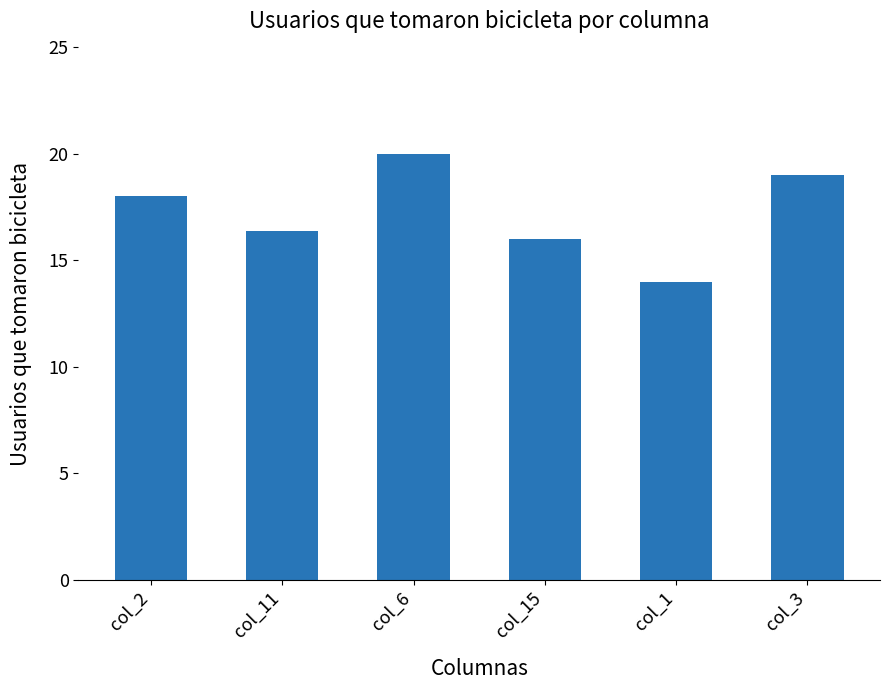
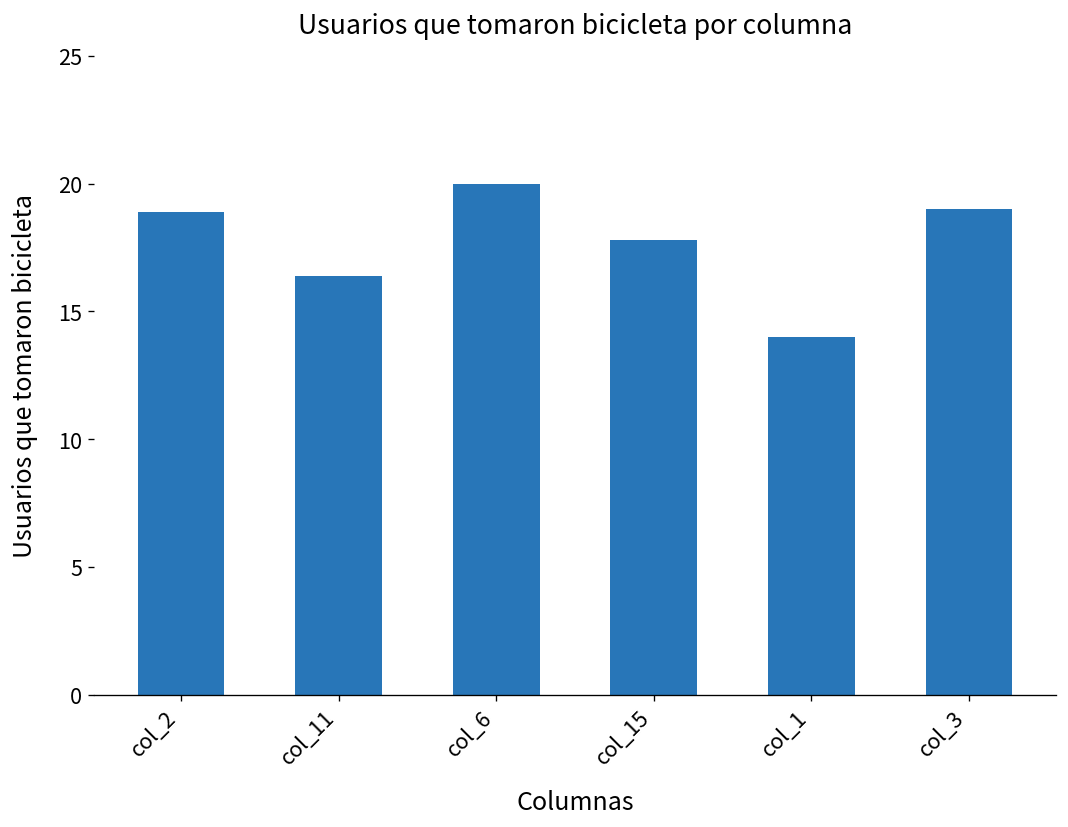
col_2: 18.0 -> 18.9
col_15: 16.0 -> 17.8
